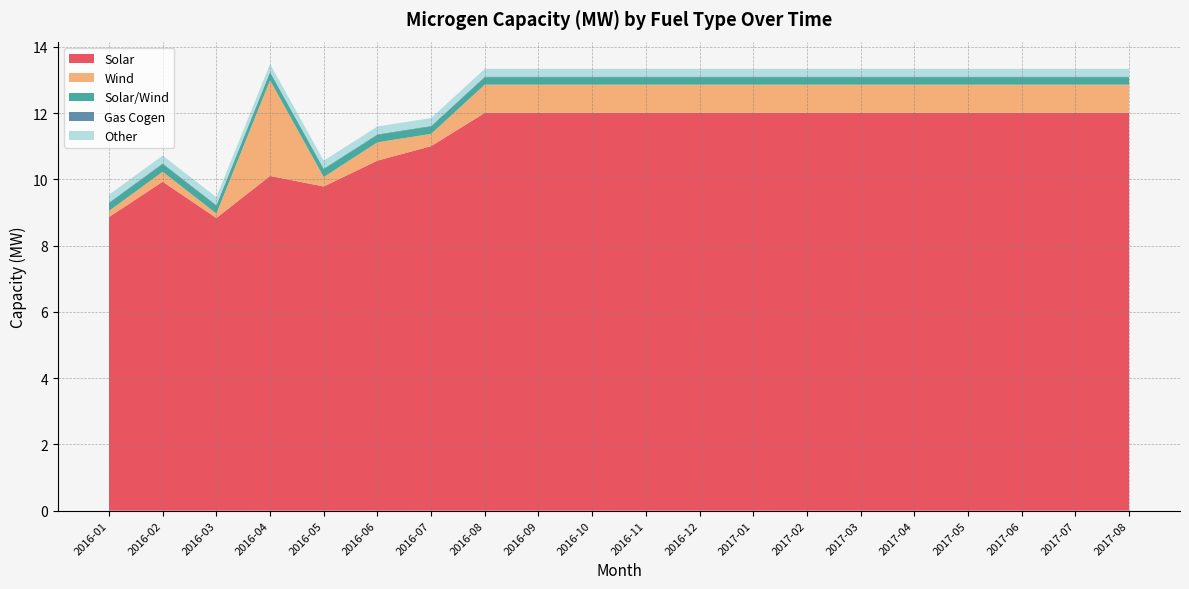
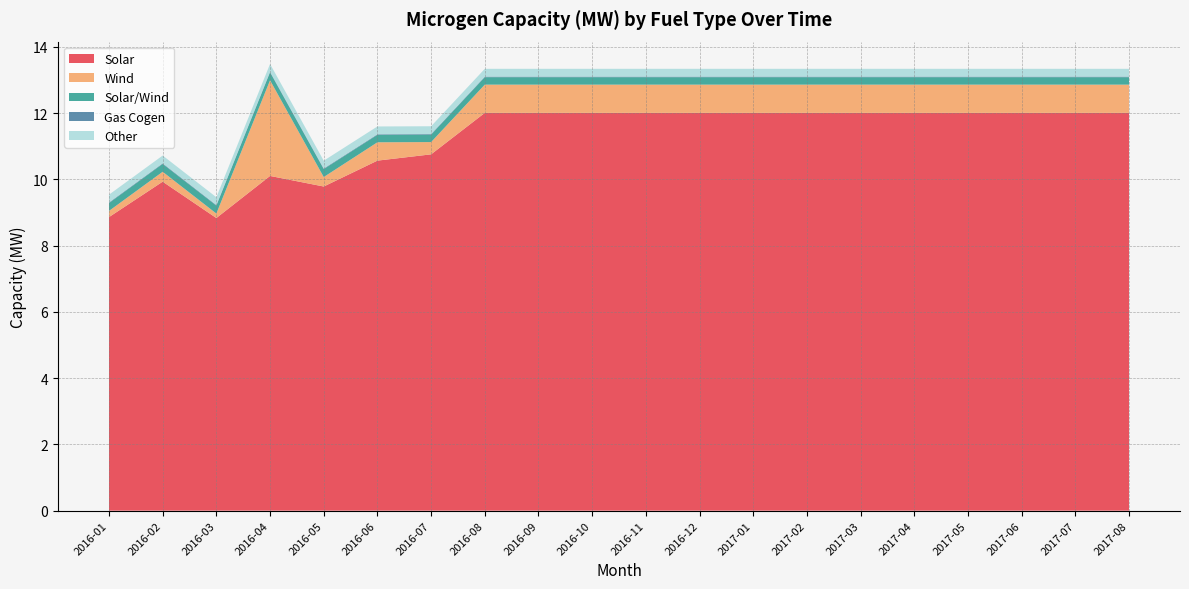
Solar, 2016-07: 11.0 -> 10.8
